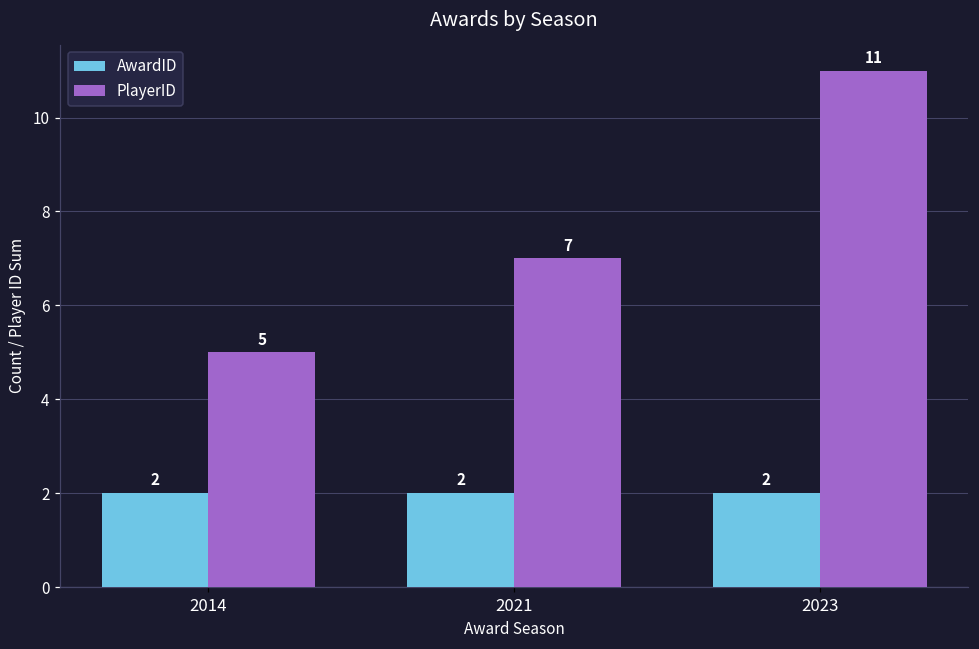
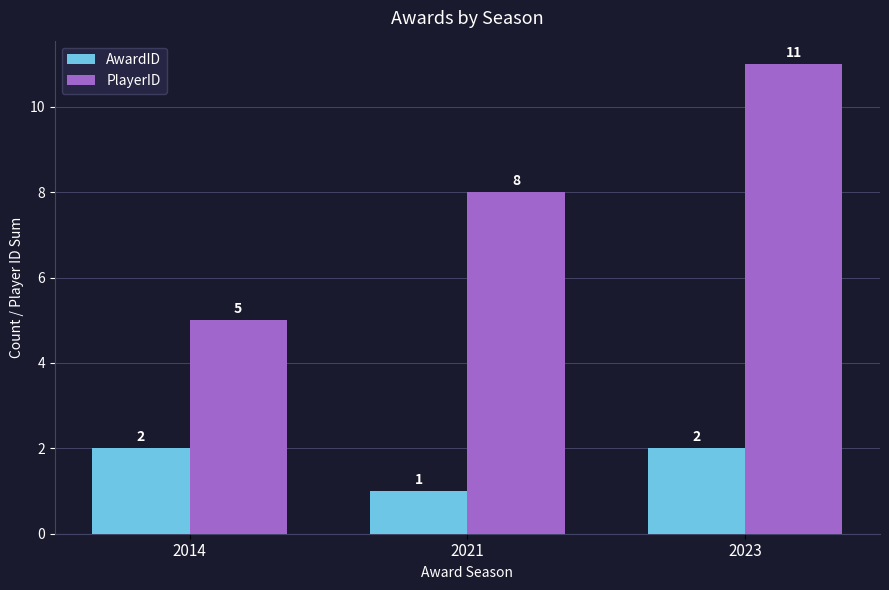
AwardID, 2021: 2 -> 1
PlayerID, 2021: 7 -> 8
